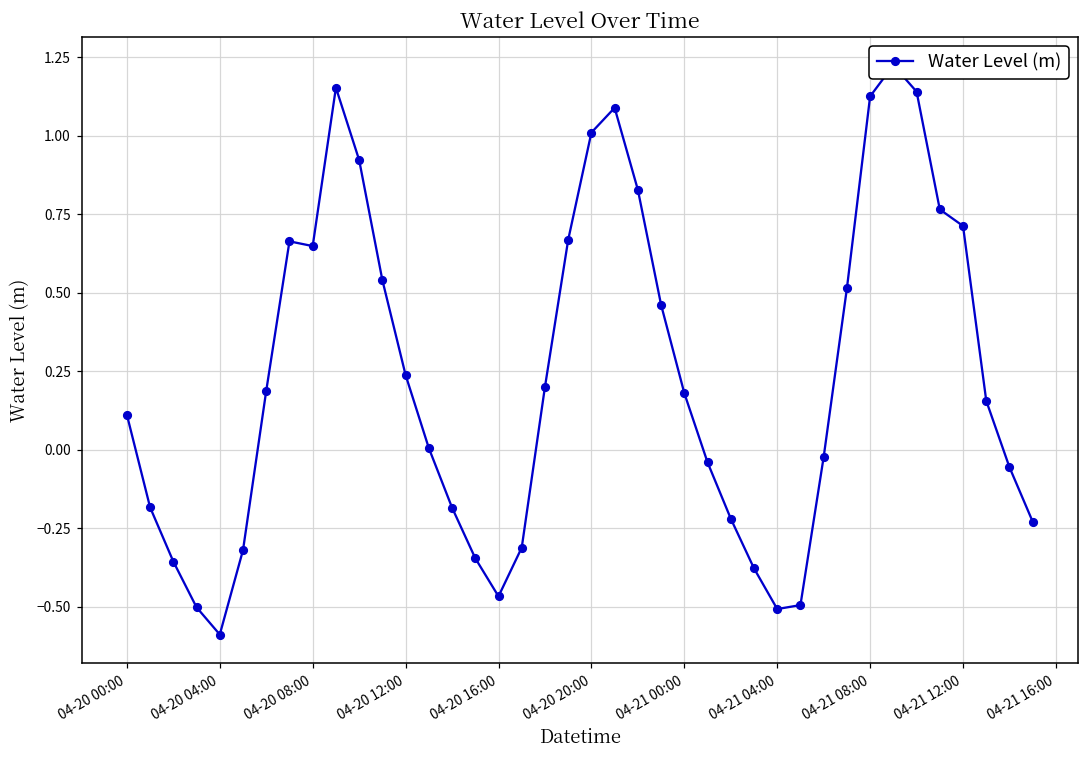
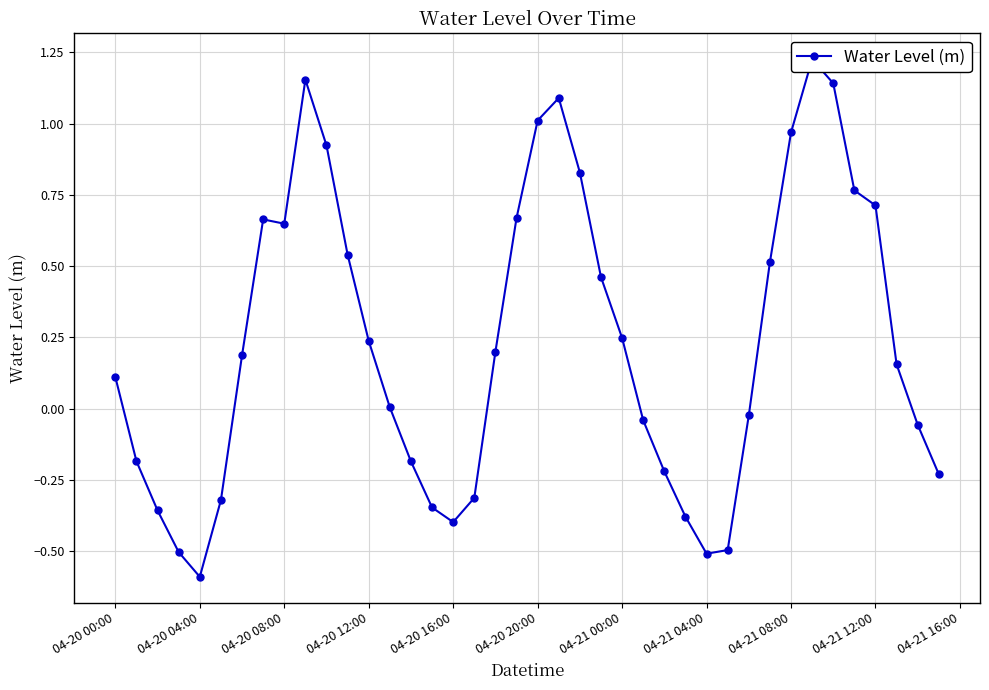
04-20 16:00: -0.47 -> -0.40
04-21 00:00: 0.18 -> 0.25
04-21 08:00: 1.13 -> 0.97
